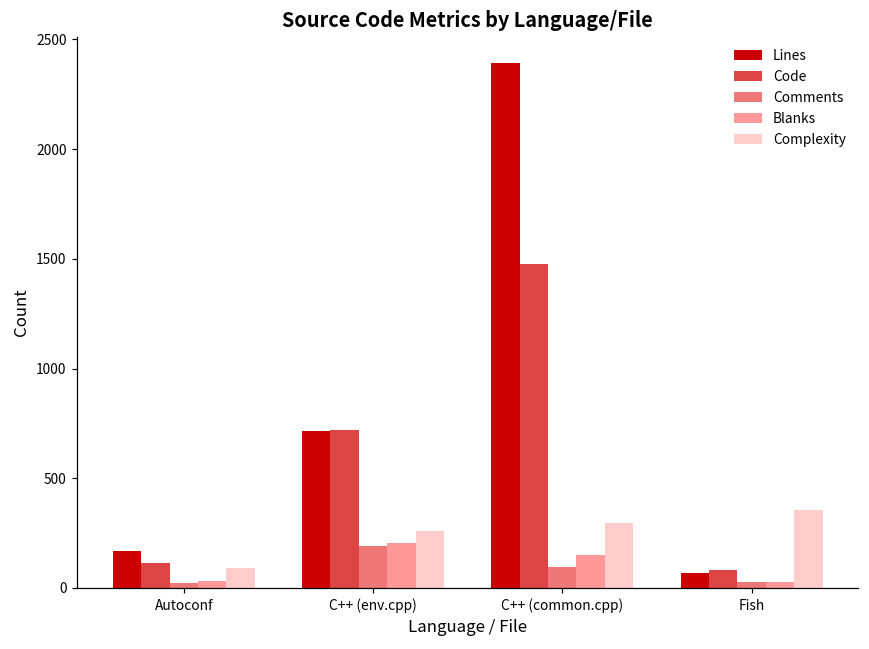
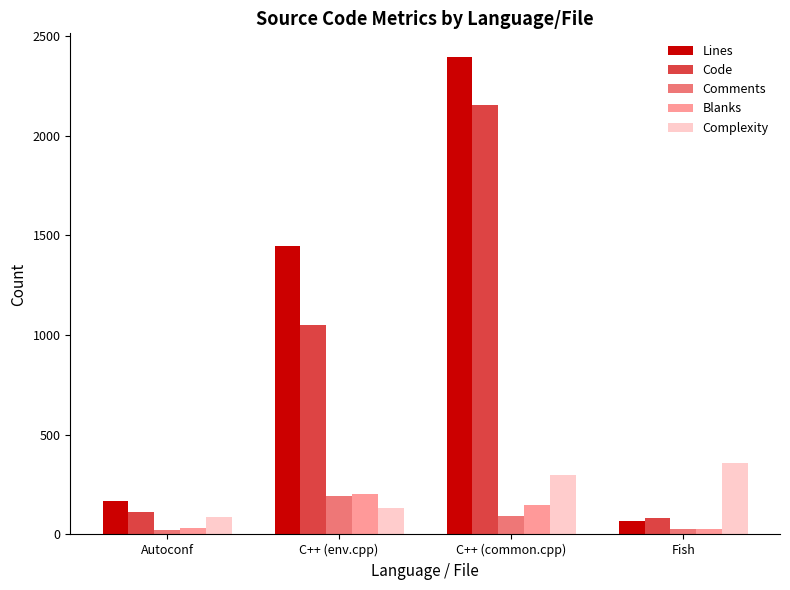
Lines, C++ (env.cpp): 710 -> 1450
Code, C++ (env.cpp): 720 -> 1050
Complexity, C++ (env.cpp): 260 -> 140
Code, C++ (common.cpp): 1480 -> 2150
